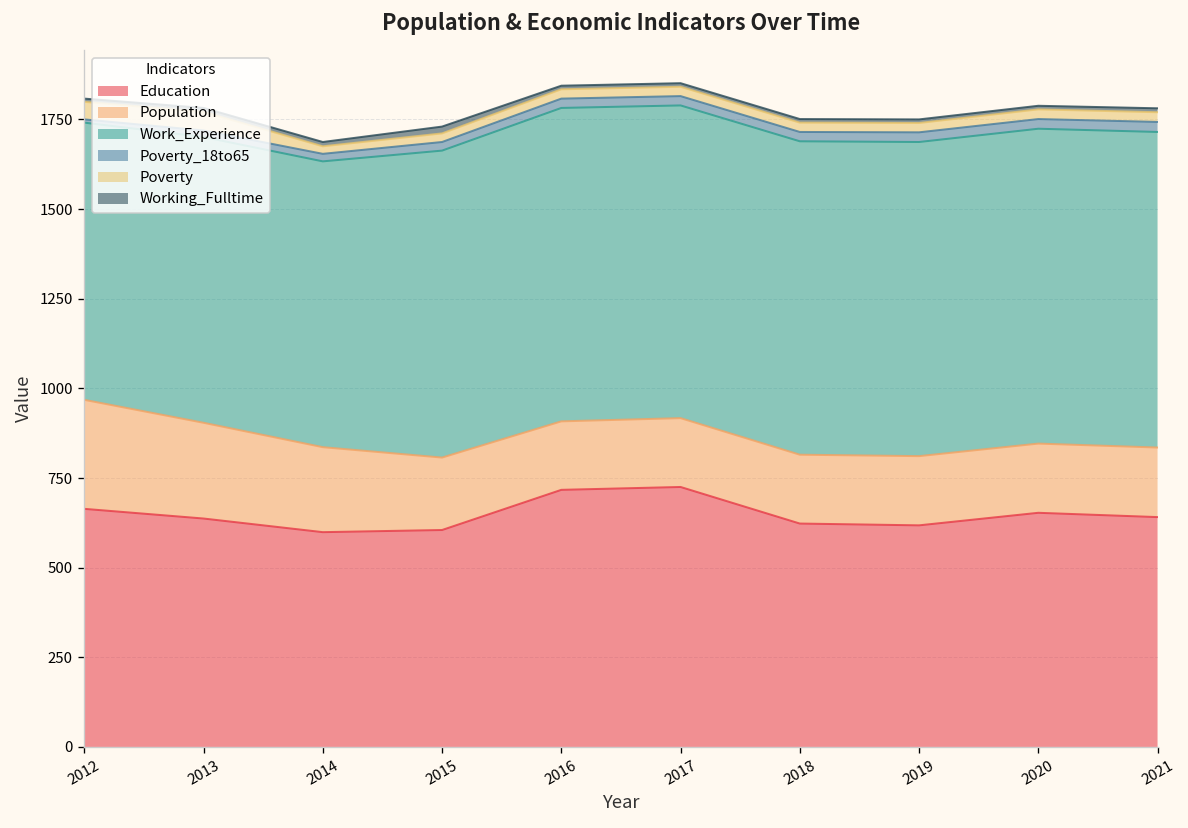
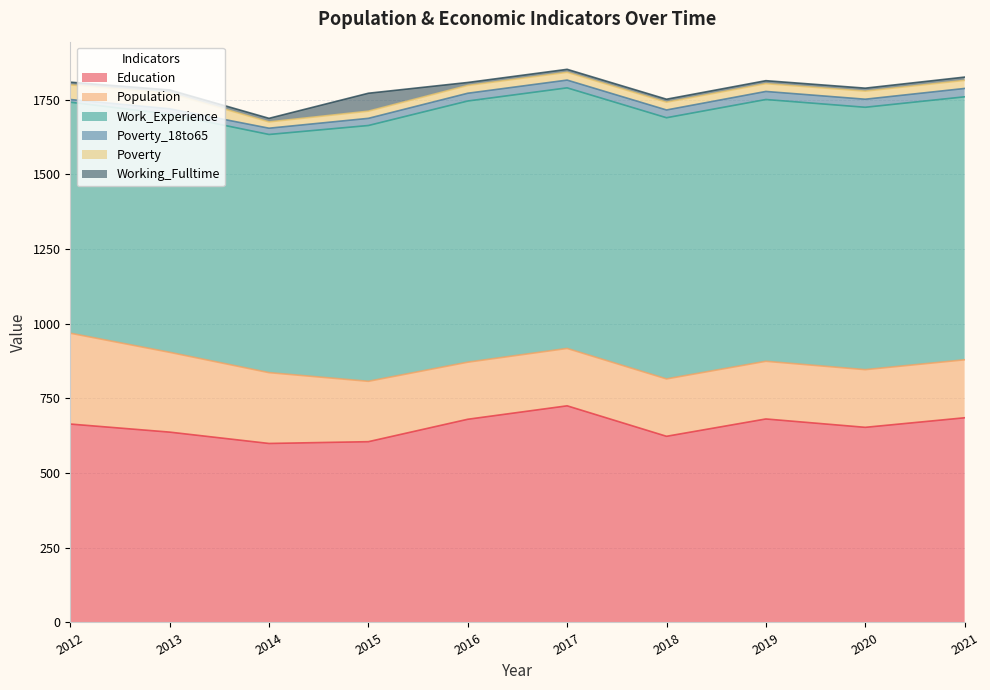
Working_Fulltime, 2015: 20 -> 60
Education, 2016: 720 -> 680
Education, 2019: 620 -> 680
Education, 2021: 640 -> 690
